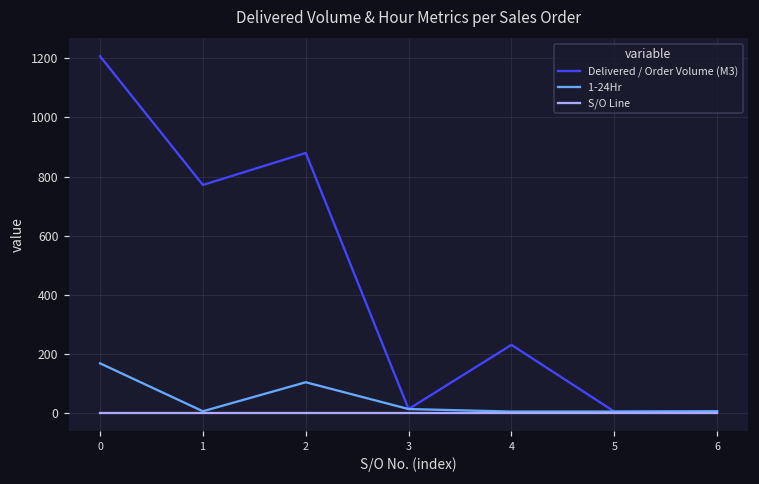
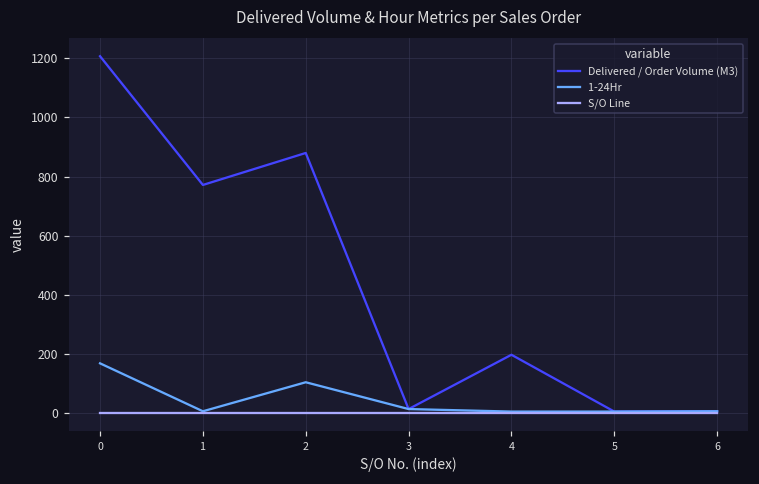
Delivered / Order Volume (M3), 4: 230 -> 200
